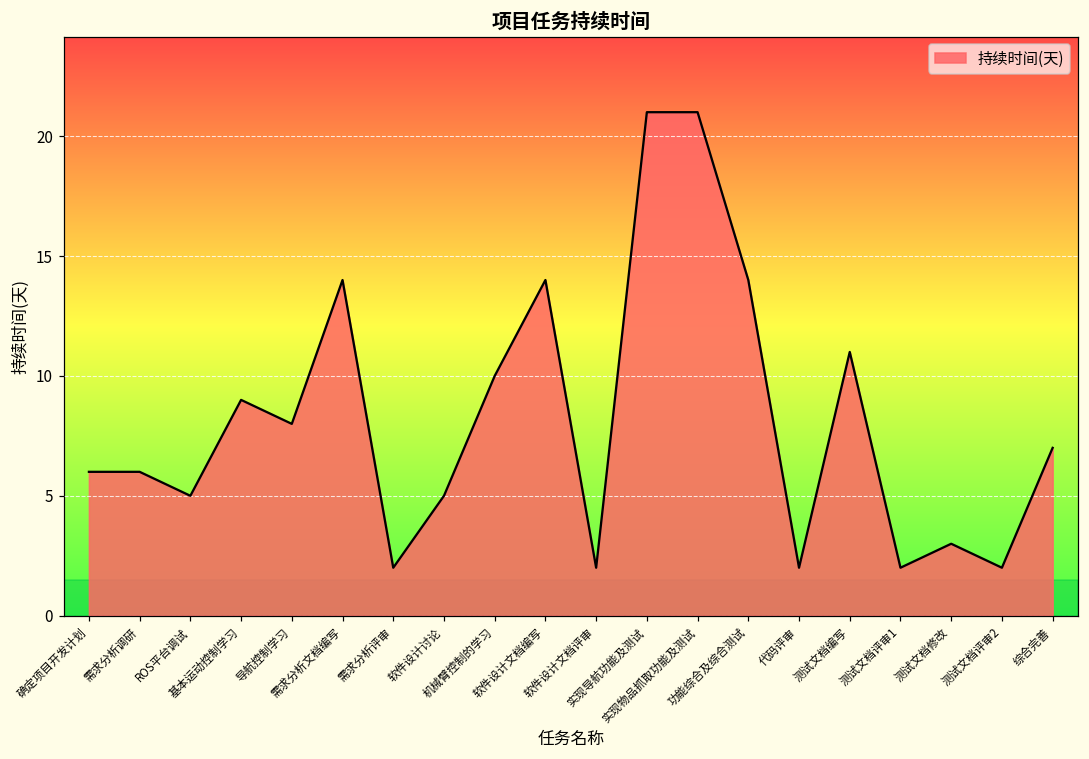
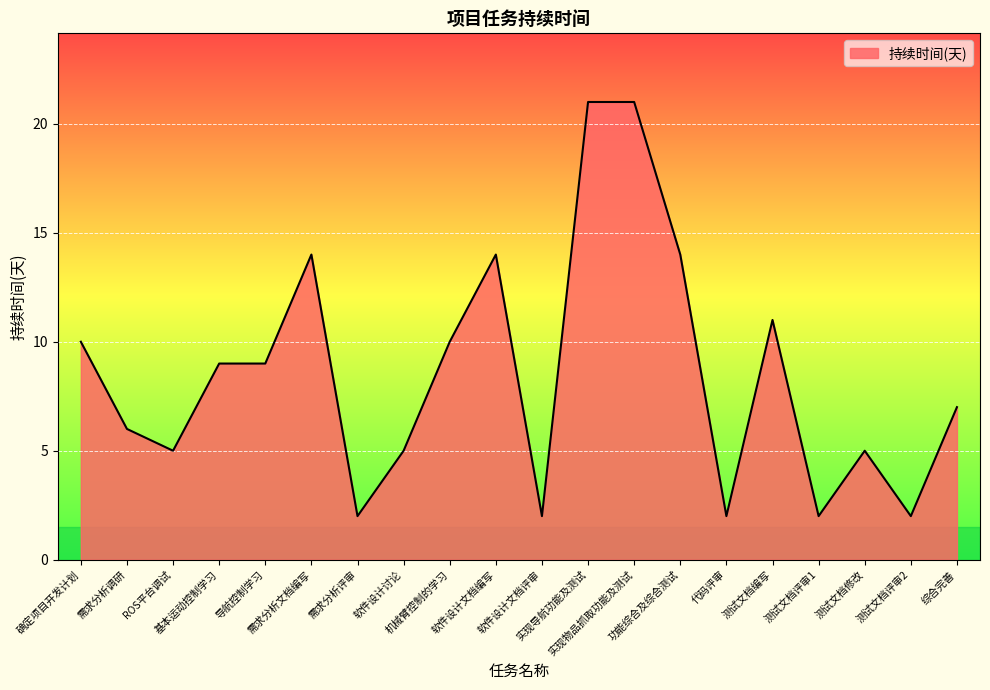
确定项目开发计划: 6 -> 10
导航控制学习: 8 -> 9
测试文档修改: 3 -> 5
